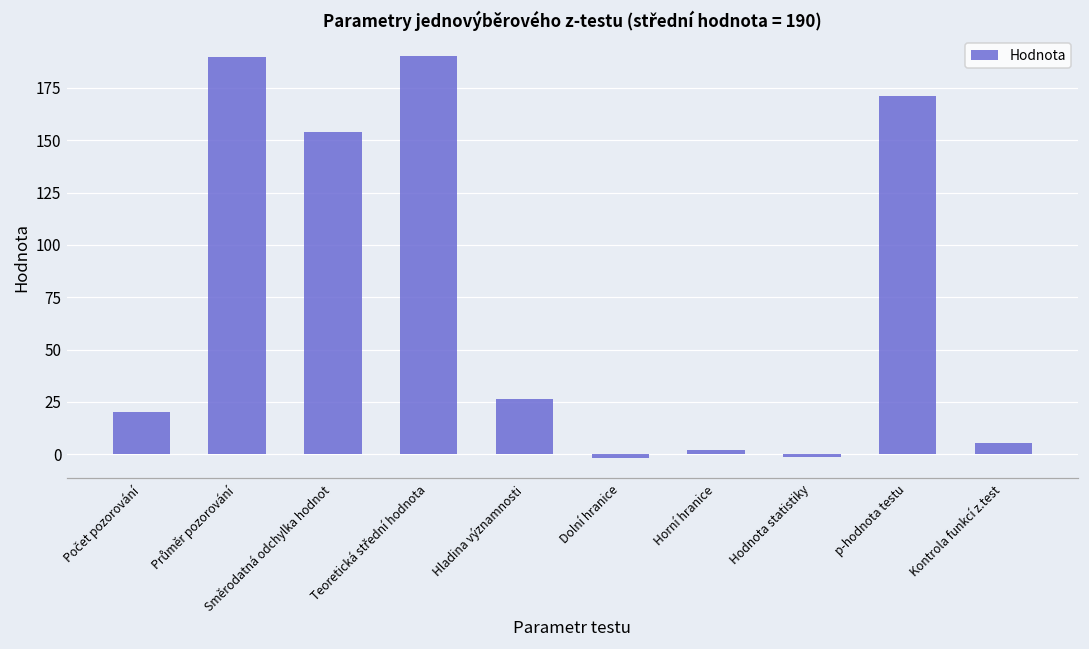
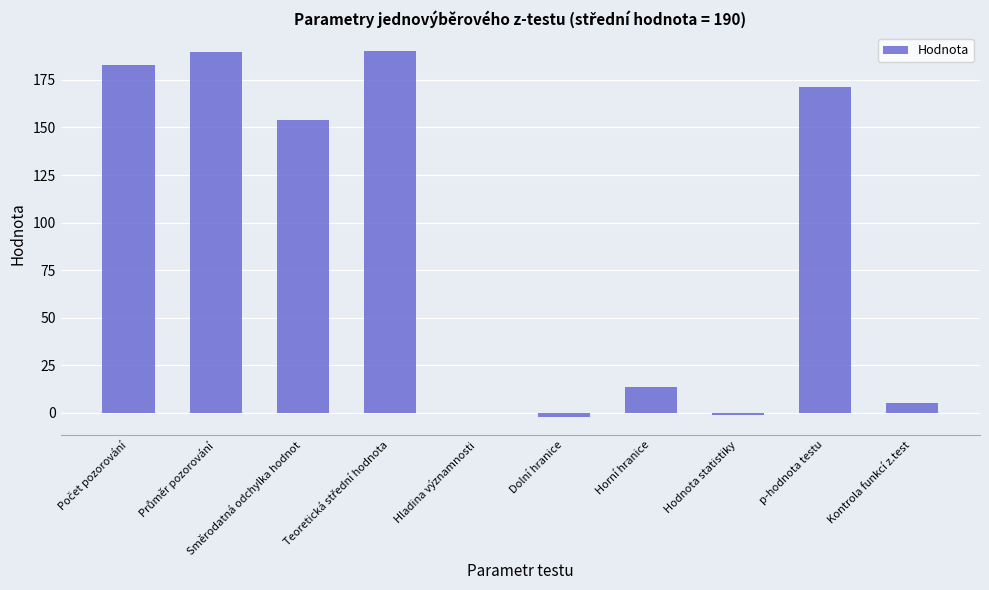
Počet pozorování: 20 -> 183
Hladina významnosti: 26 -> 0
Horní hranice: 2 -> 14
